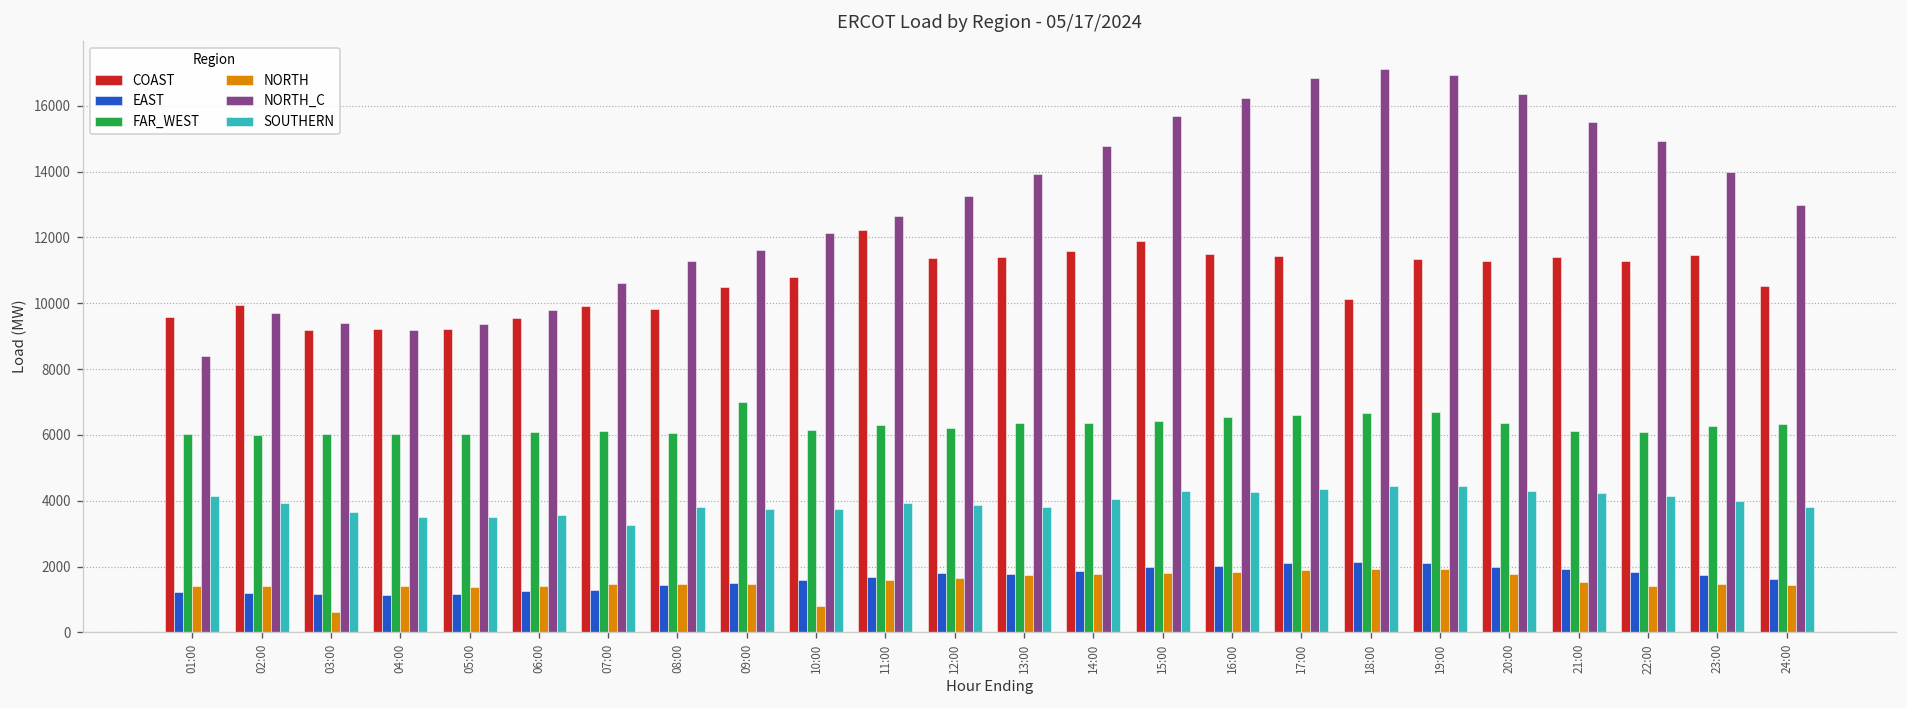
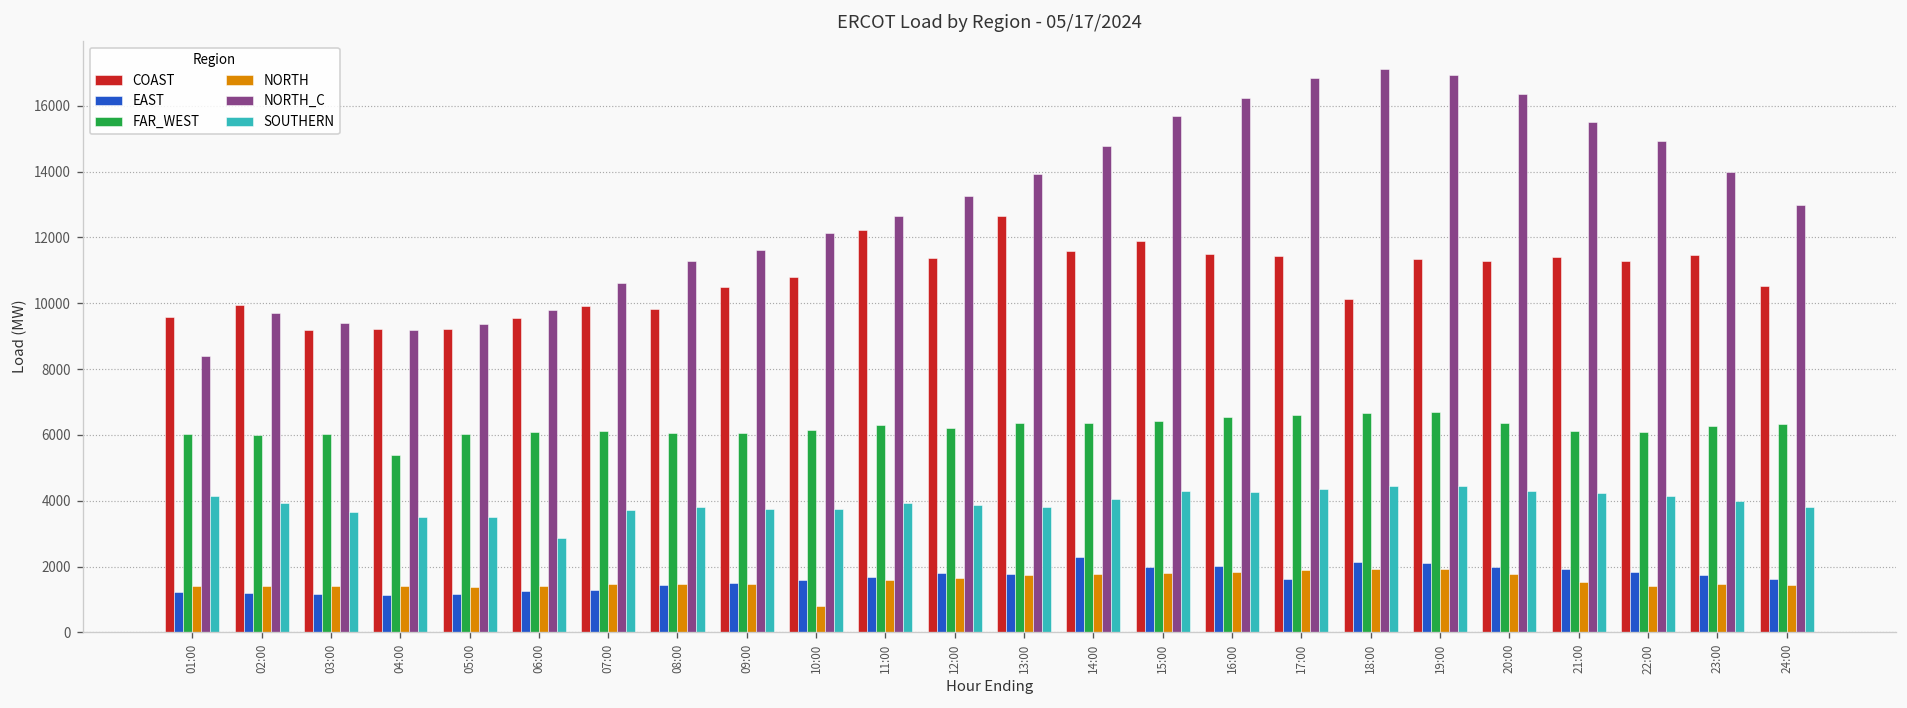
NORTH, 03:00: 600 -> 1400
FAR_WEST, 04:00: 6000 -> 5400
SOUTHERN, 06:00: 3600 -> 2900
SOUTHERN, 07:00: 3300 -> 3700
FAR_WEST, 09:00: 7000 -> 6000
COAST, 13:00: 11400 -> 12600
EAST, 14:00: 1900 -> 2300
EAST, 17:00: 2100 -> 1600
